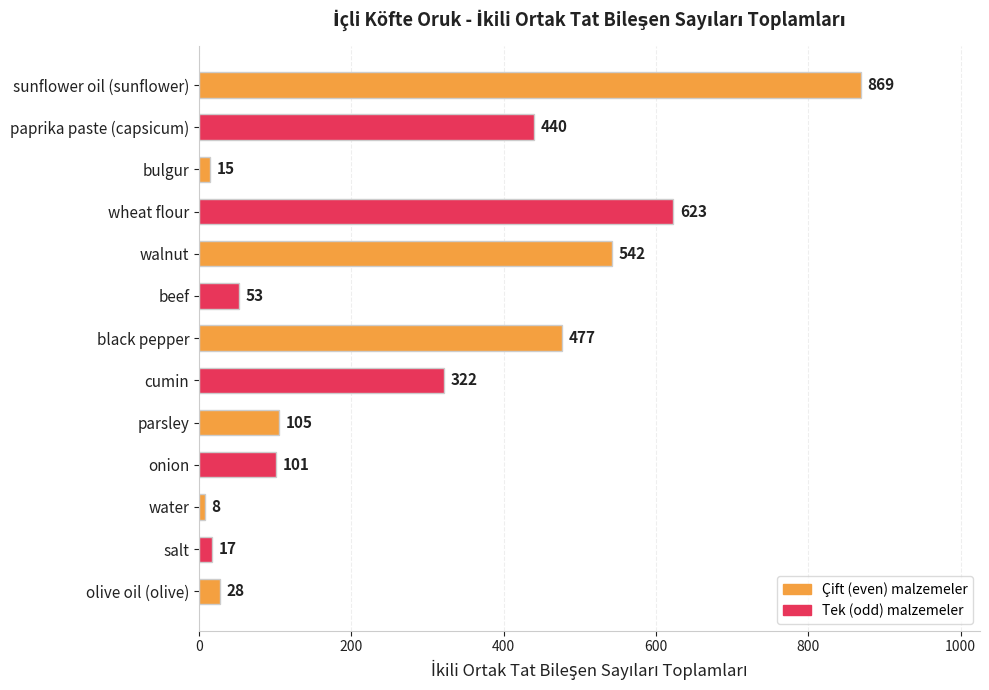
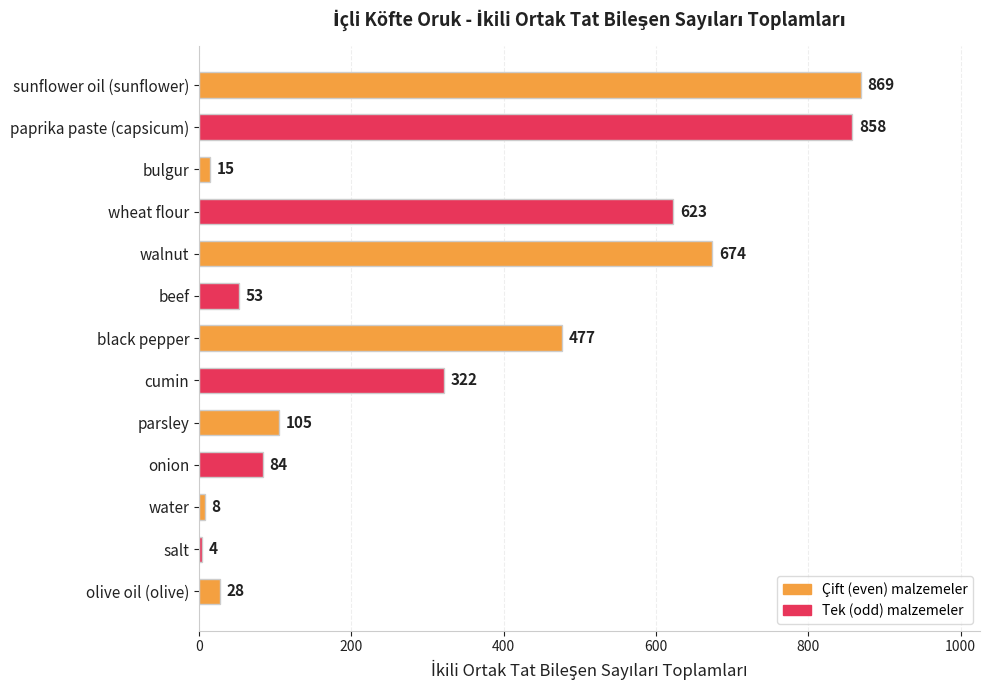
paprika paste (capsicum): 440 -> 858
walnut: 542 -> 674
onion: 101 -> 84
salt: 17 -> 4
